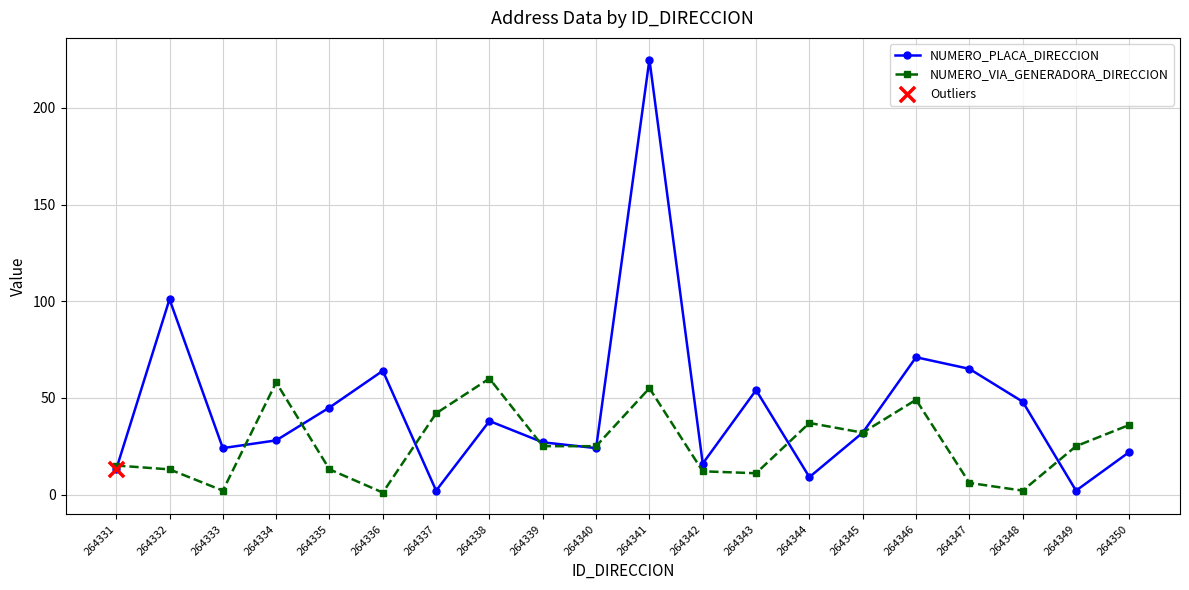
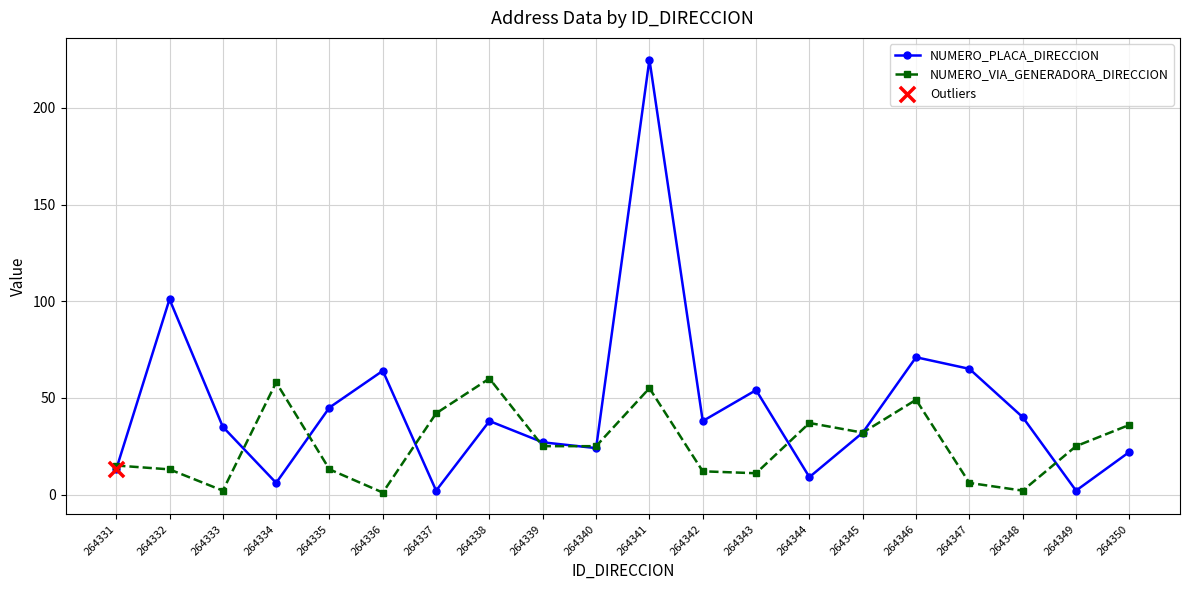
NUMERO_PLACA_DIRECCION, 264333: 24 -> 35
NUMERO_PLACA_DIRECCION, 264334: 28 -> 6
NUMERO_PLACA_DIRECCION, 264342: 16 -> 38
NUMERO_PLACA_DIRECCION, 264348: 48 -> 40
